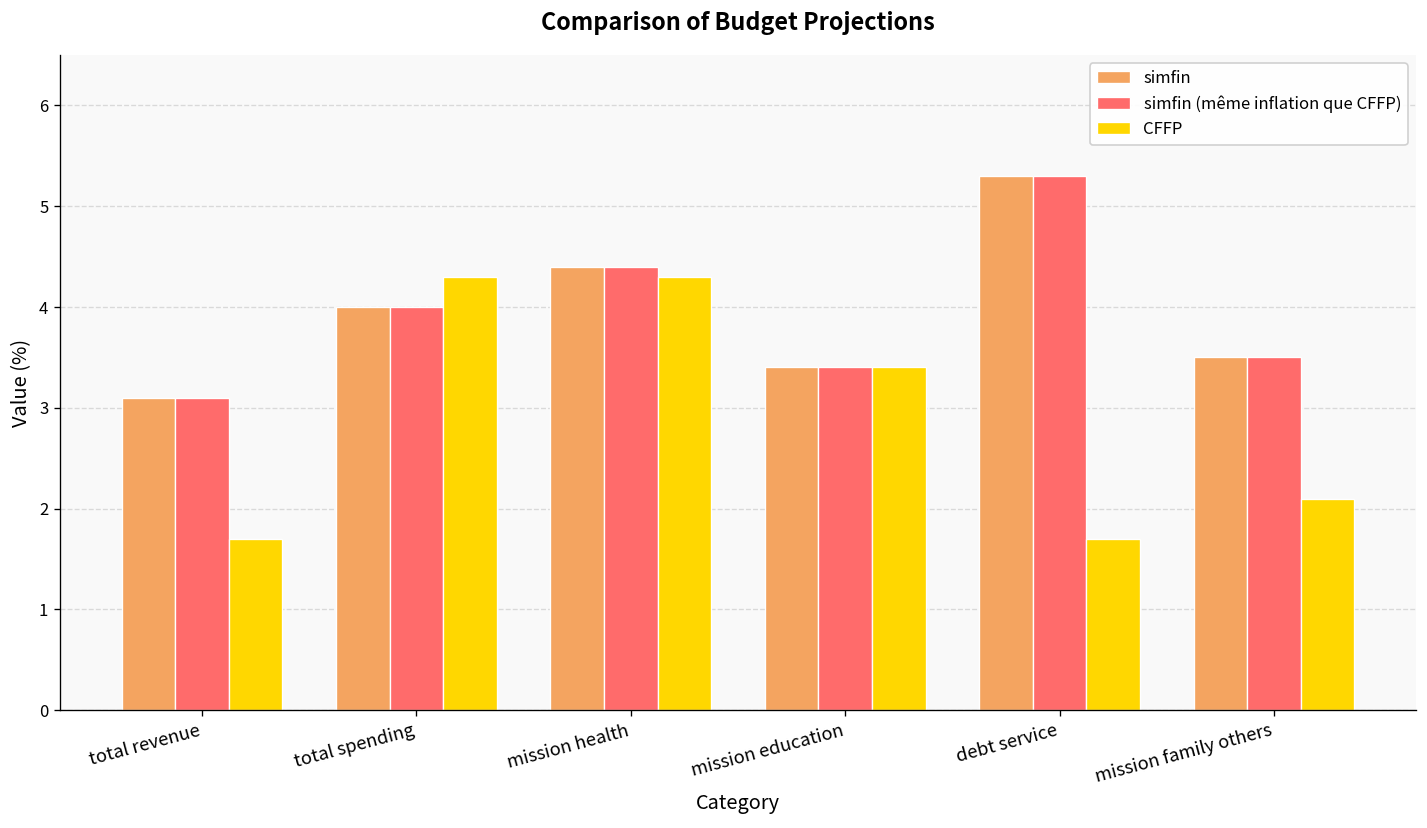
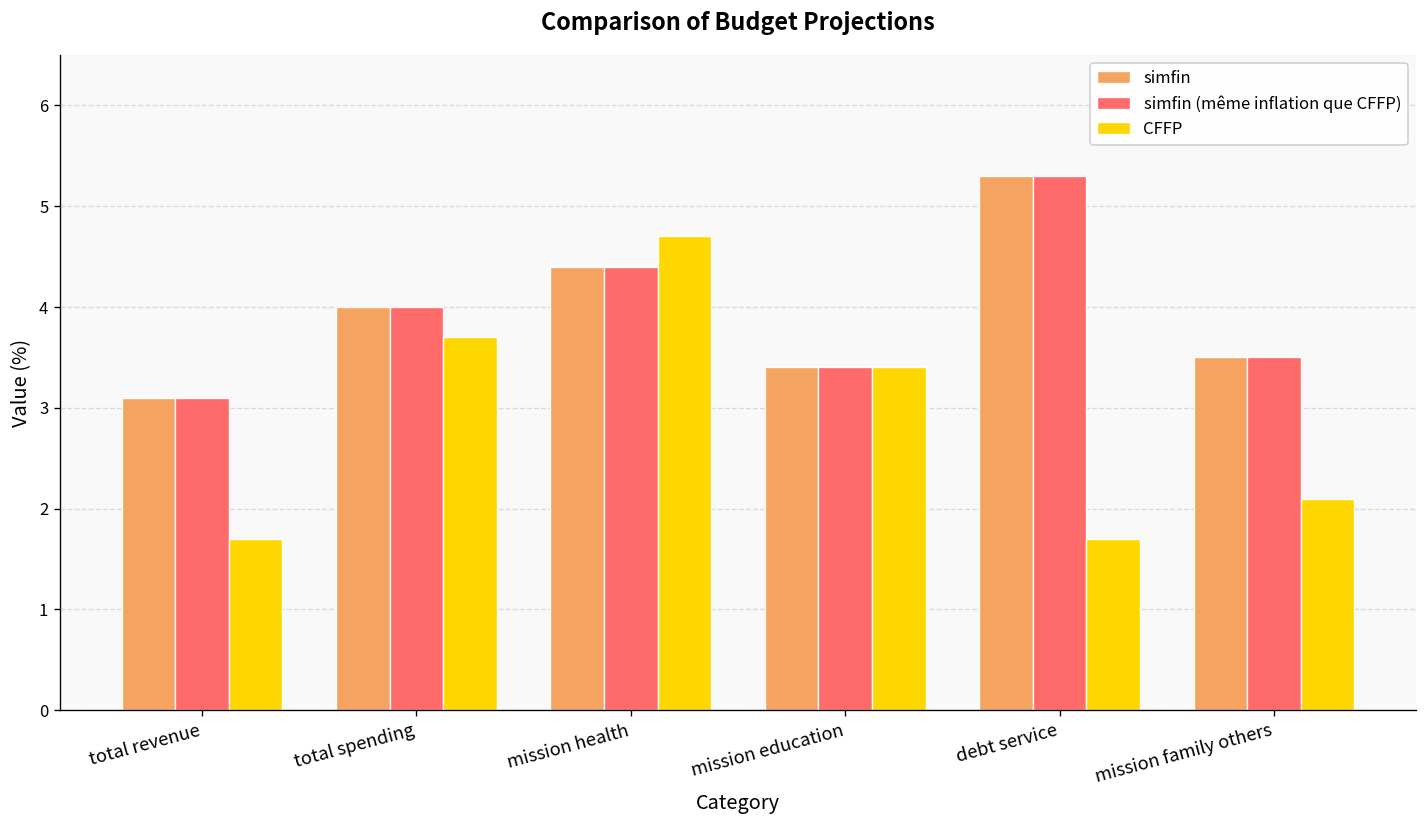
CFFP, total spending: 4.3 -> 3.7
CFFP, mission health: 4.3 -> 4.7
